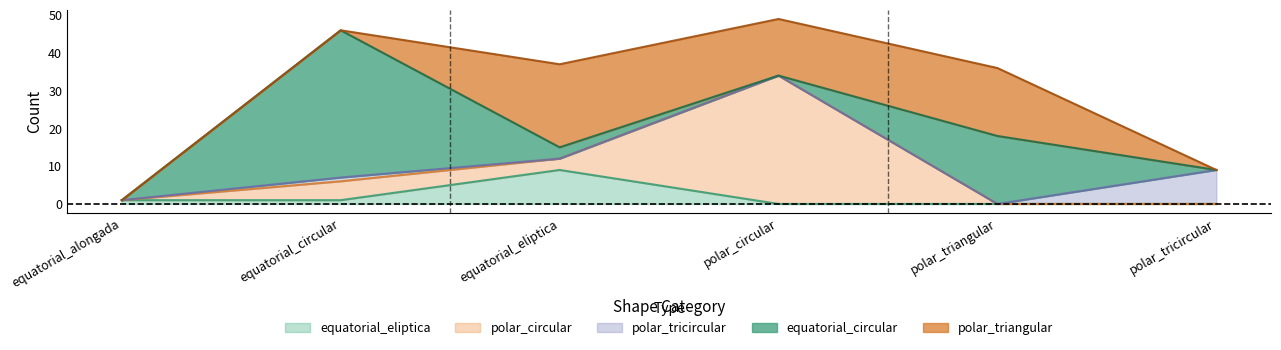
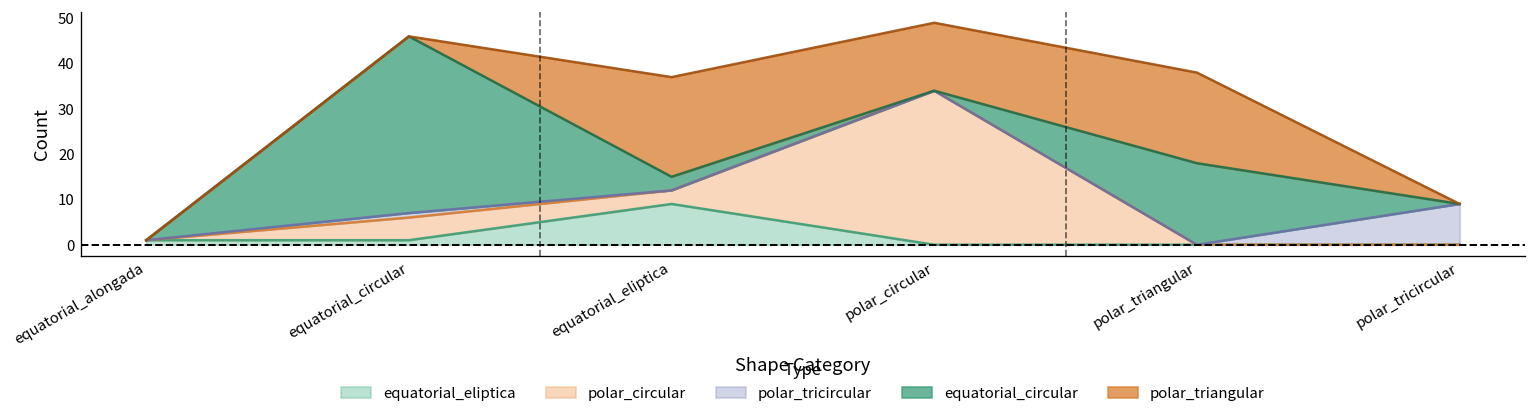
polar_triangular, polar_triangular: 18 -> 20
